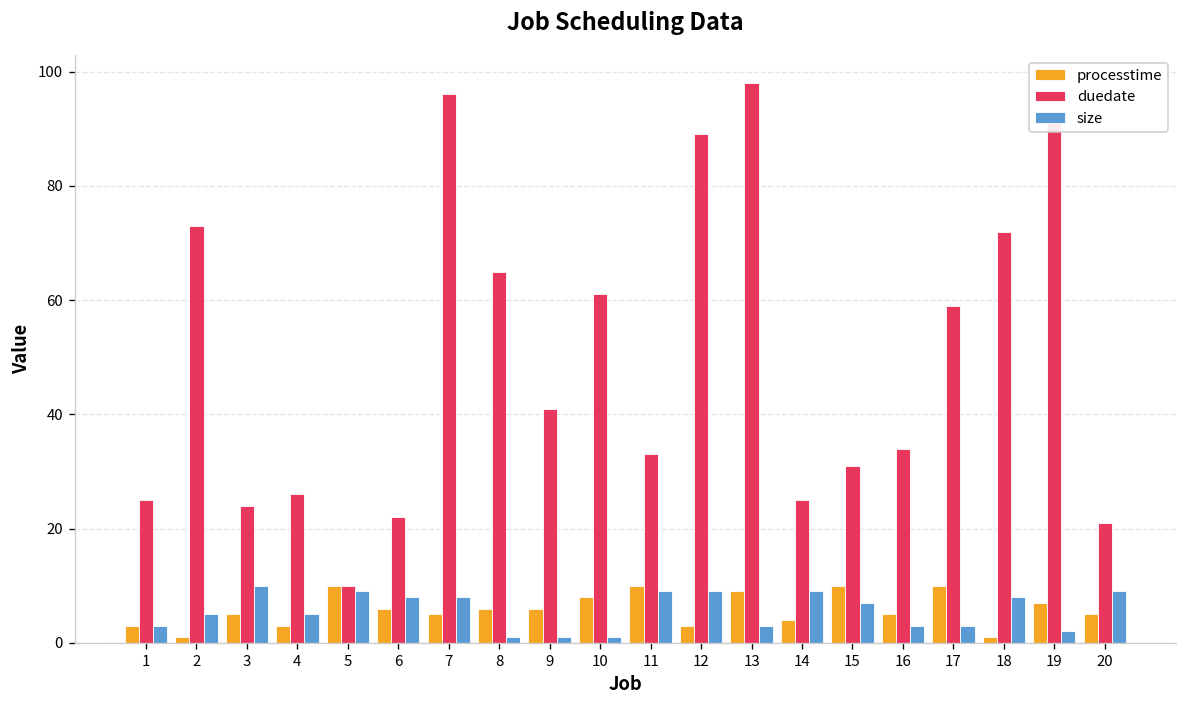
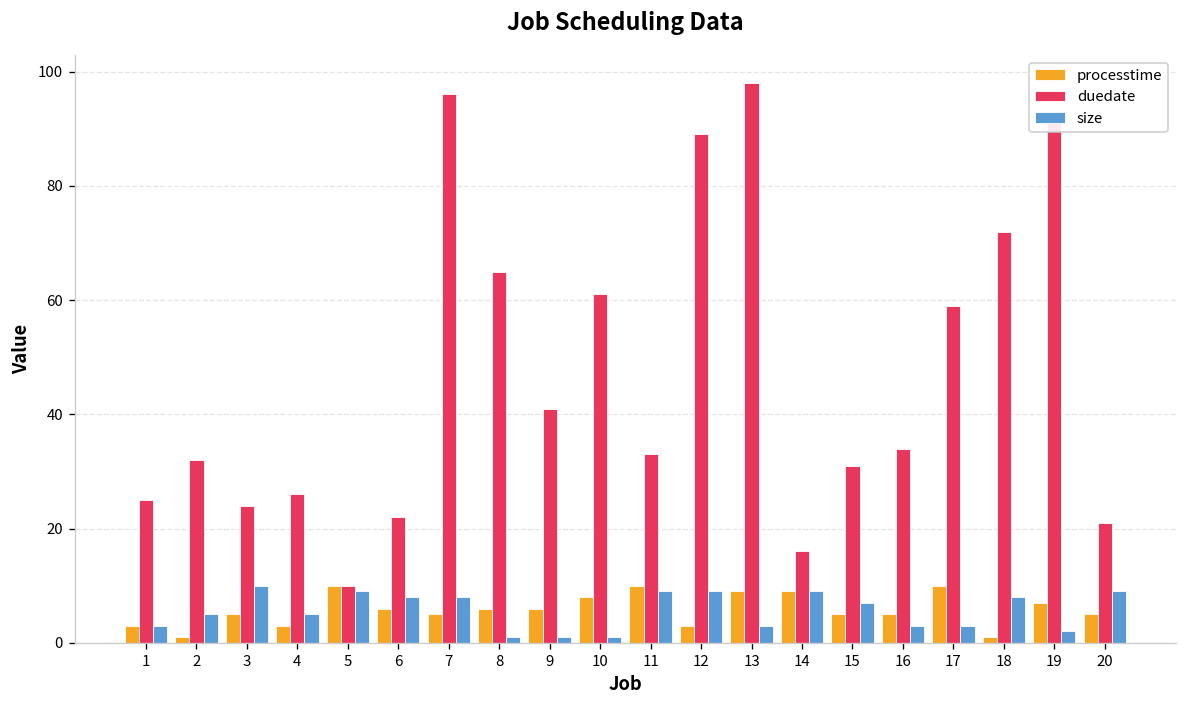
duedate, 2: 73 -> 32
processtime, 14: 4 -> 9
duedate, 14: 25 -> 16
processtime, 15: 10 -> 5
